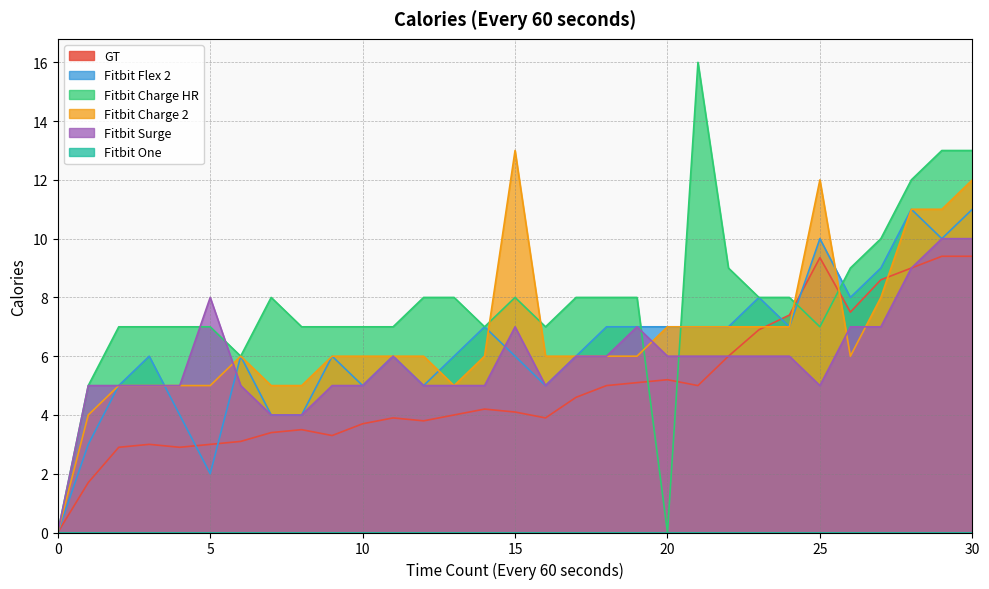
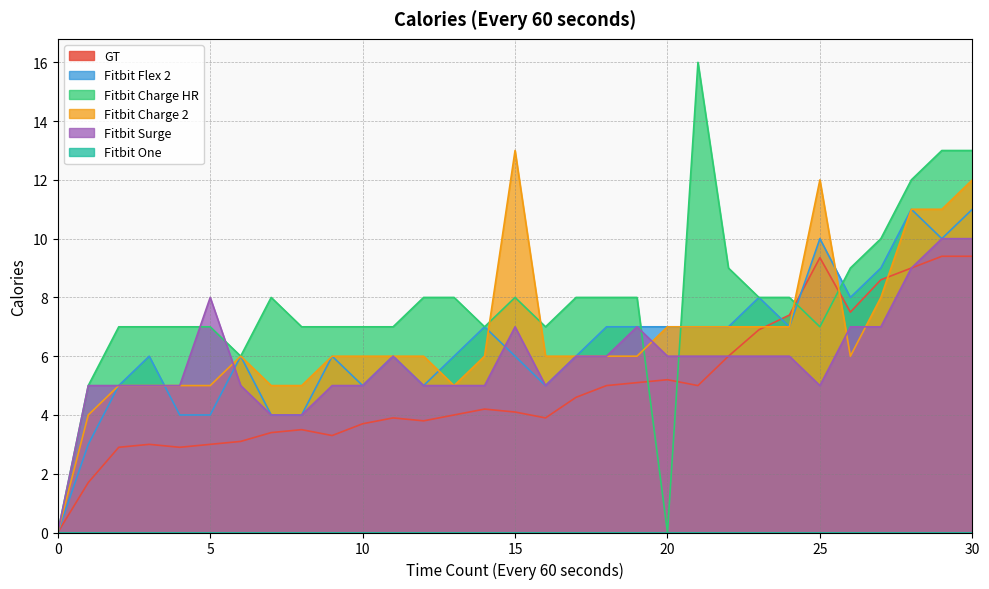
Fitbit Flex 2, 5: 2 -> 4
